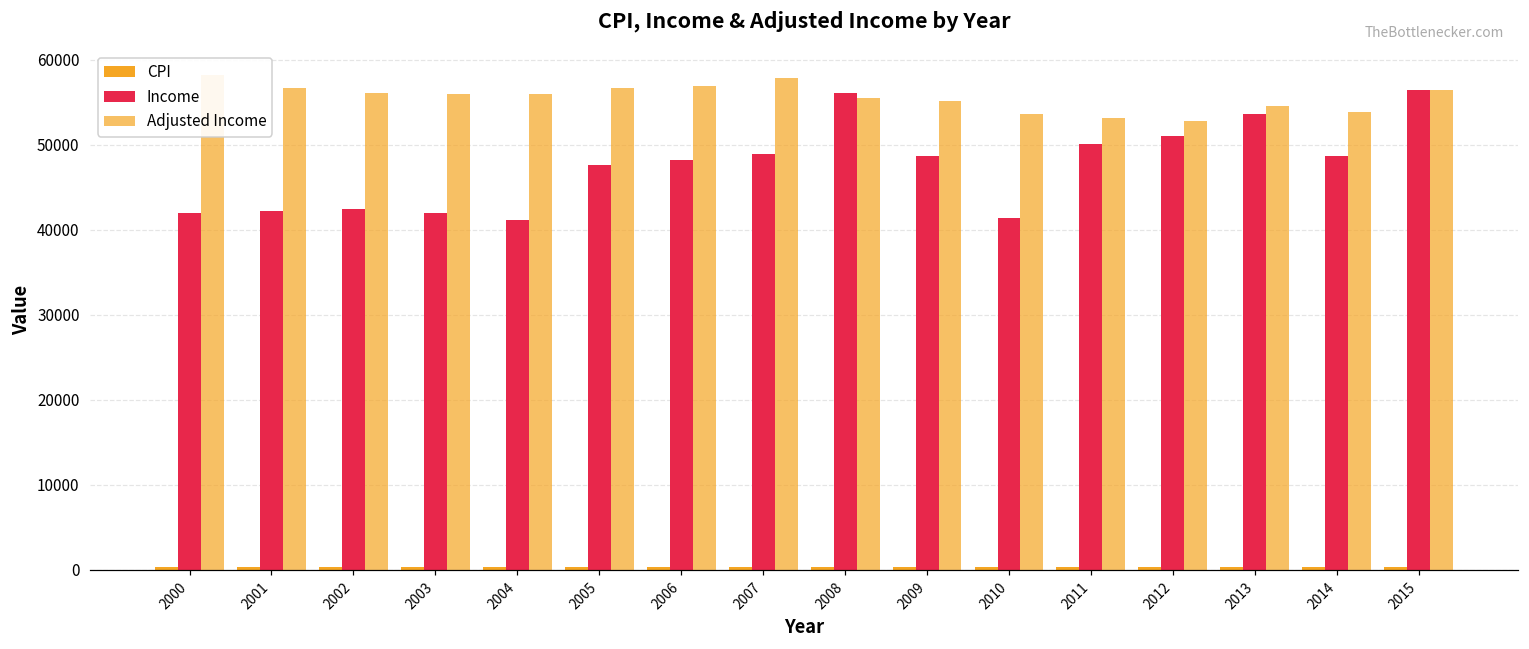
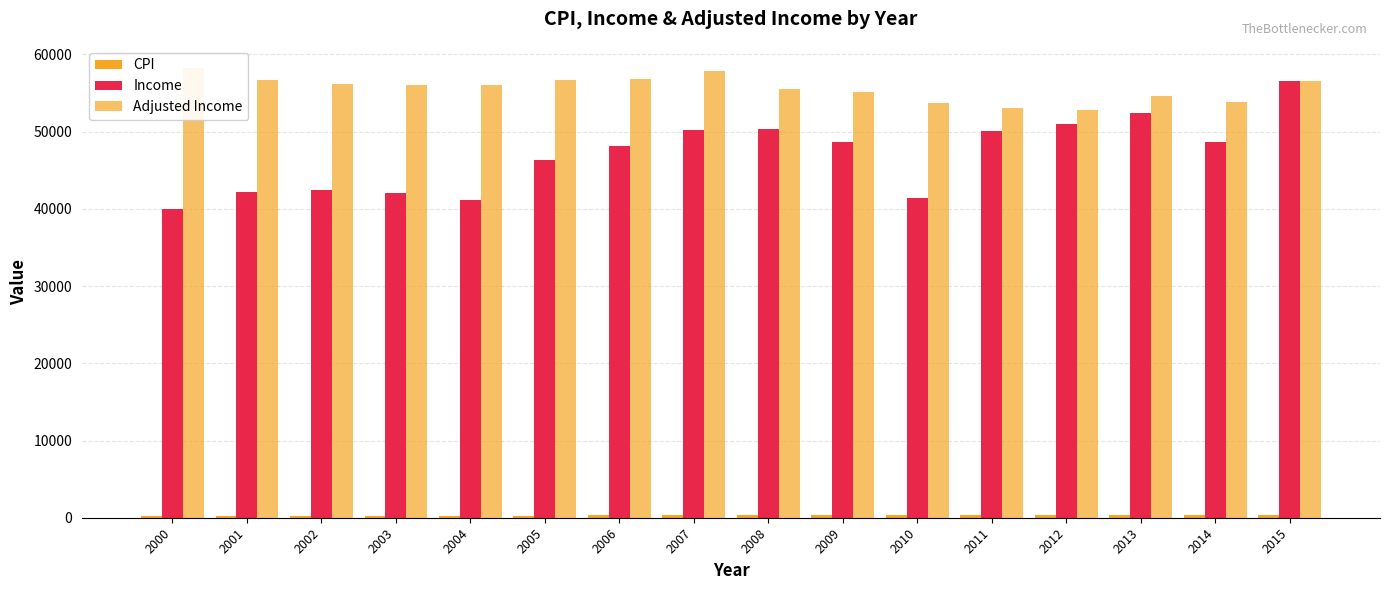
Income, 2000: 42000 -> 40000
Income, 2005: 48000 -> 46000
Income, 2007: 49000 -> 50000
Income, 2008: 56000 -> 50000
Income, 2013: 54000 -> 52000
